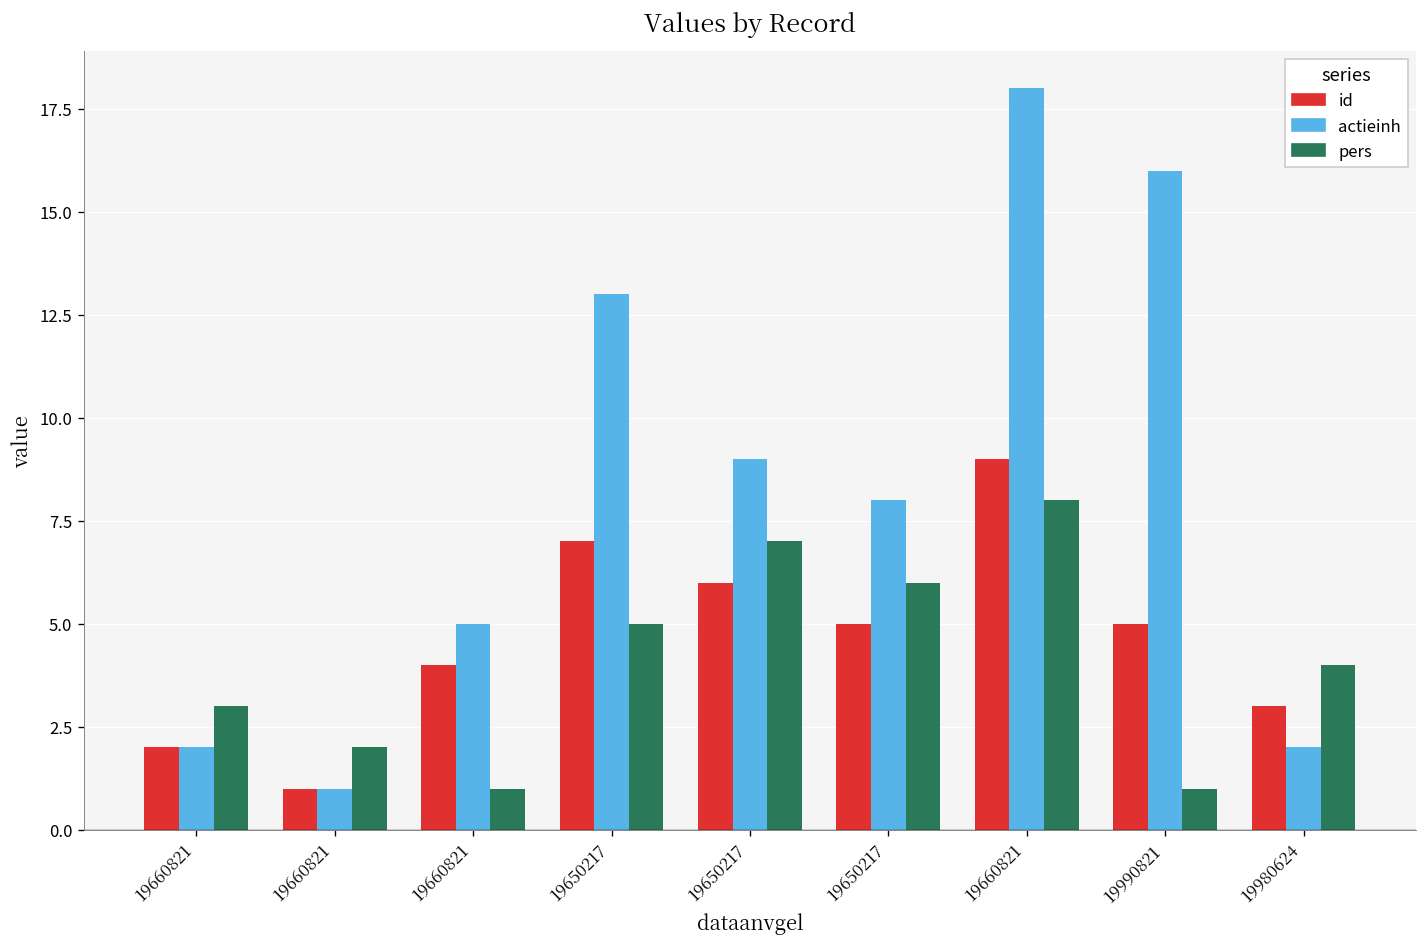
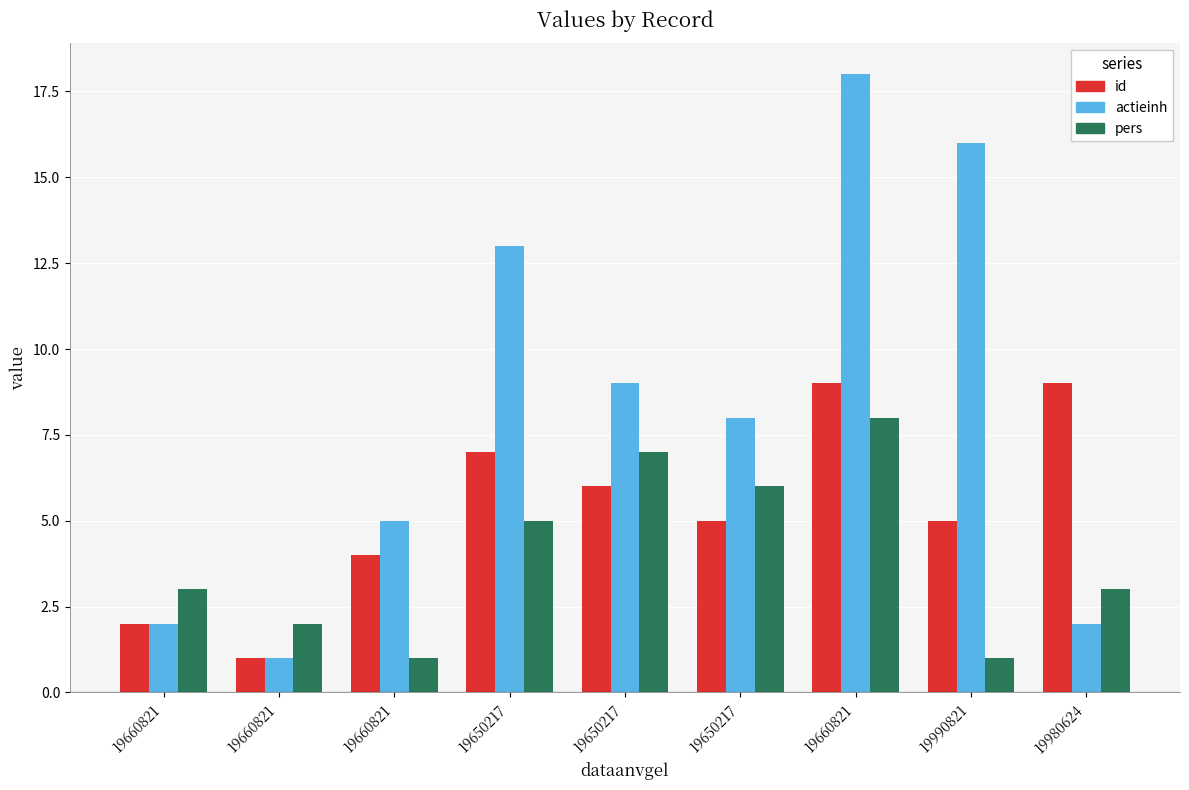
id, 19980624: 3 -> 9
pers, 19980624: 4 -> 3
